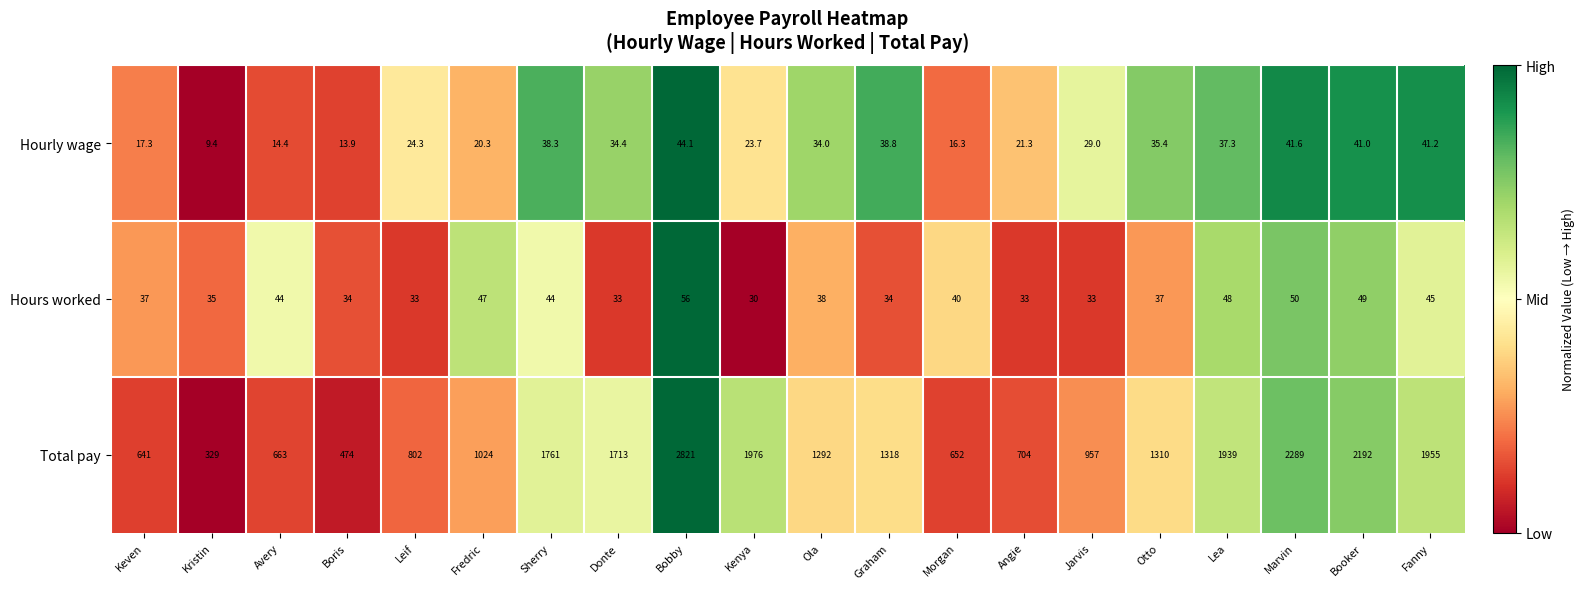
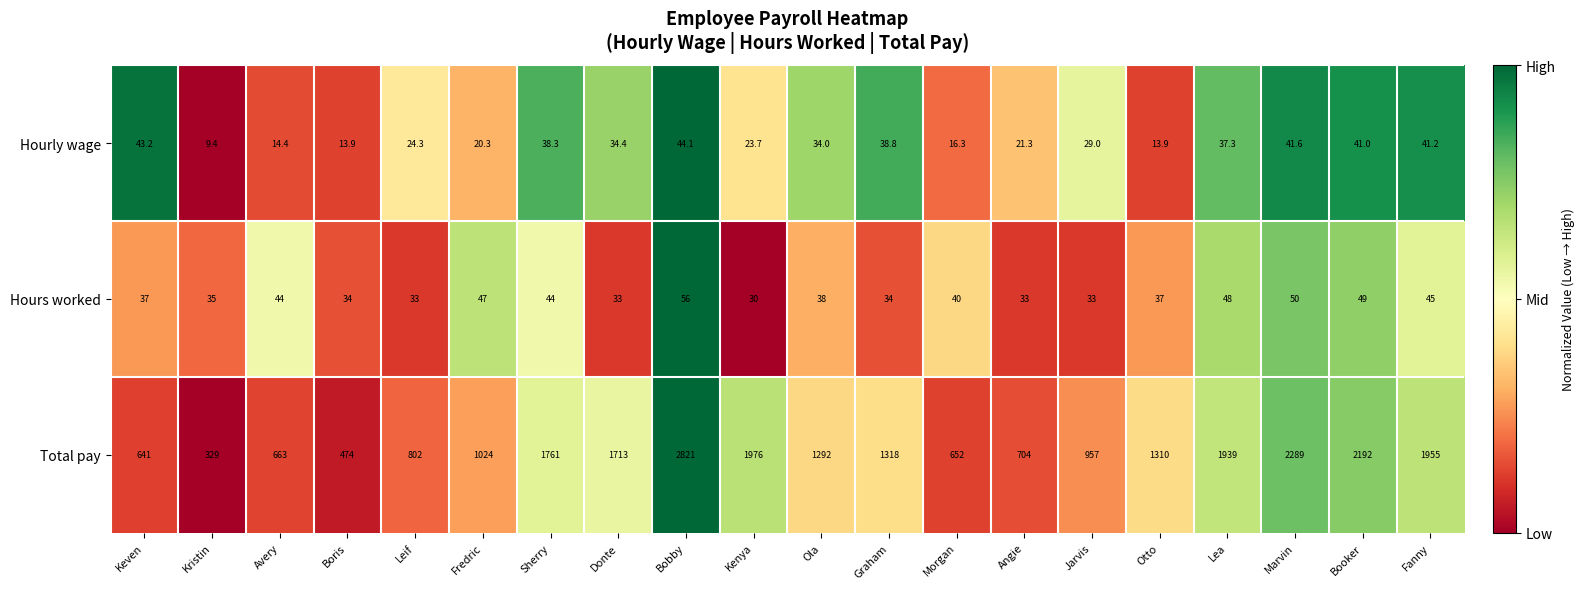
Hourly wage, Keven: 17.3 -> 43.2
Hourly wage, Otto: 35.4 -> 13.9
